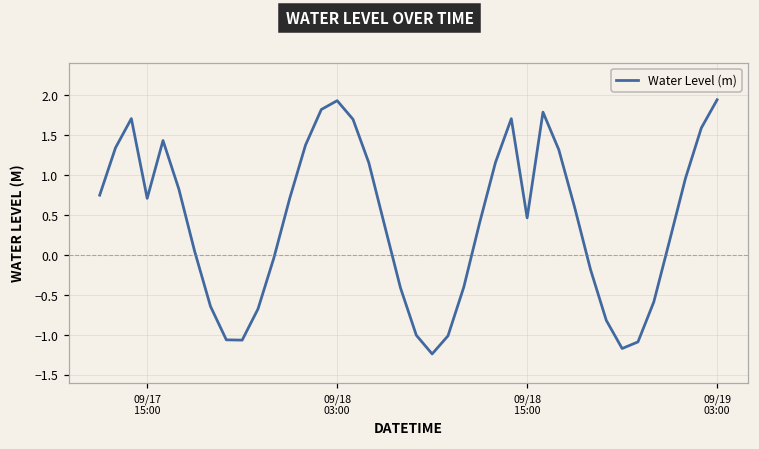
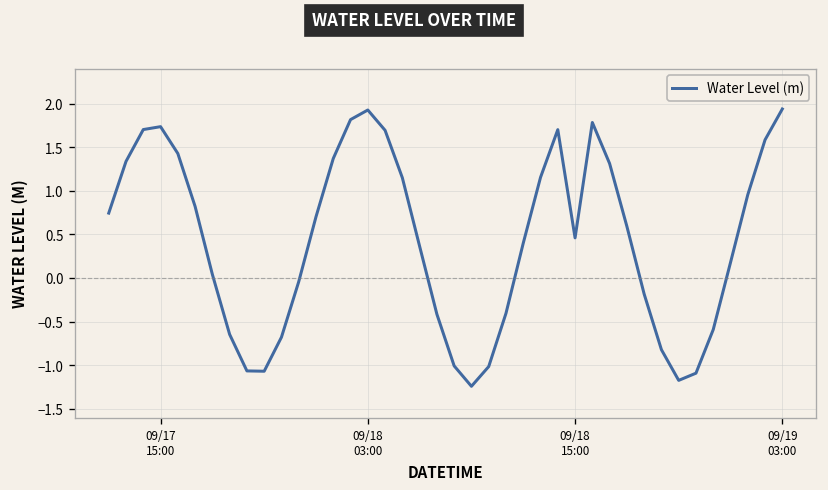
09/17 15:00: 0.7 -> 1.7
